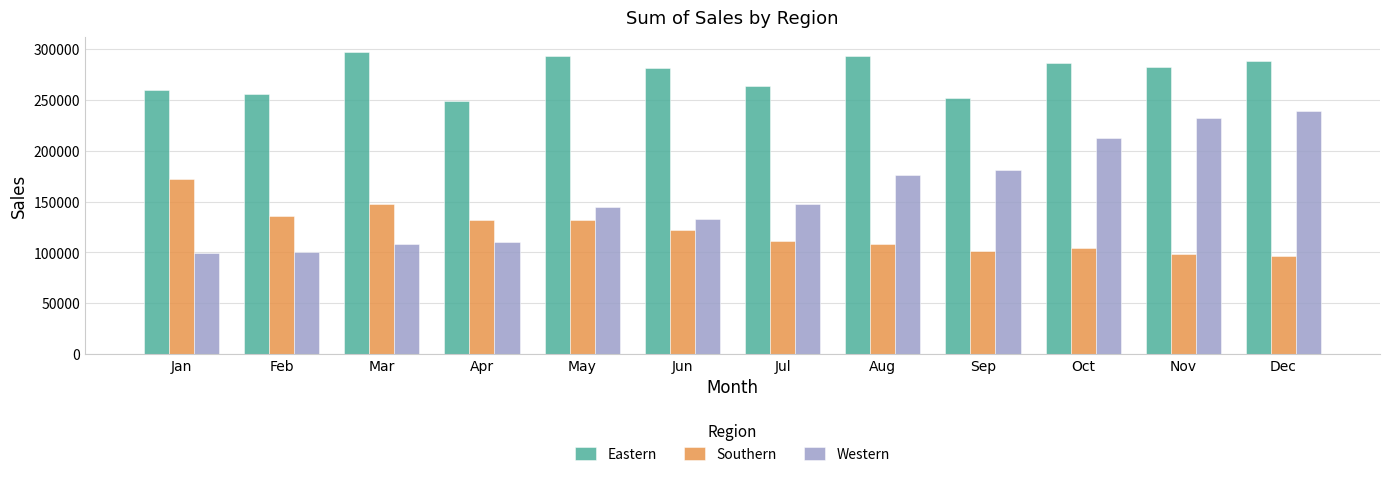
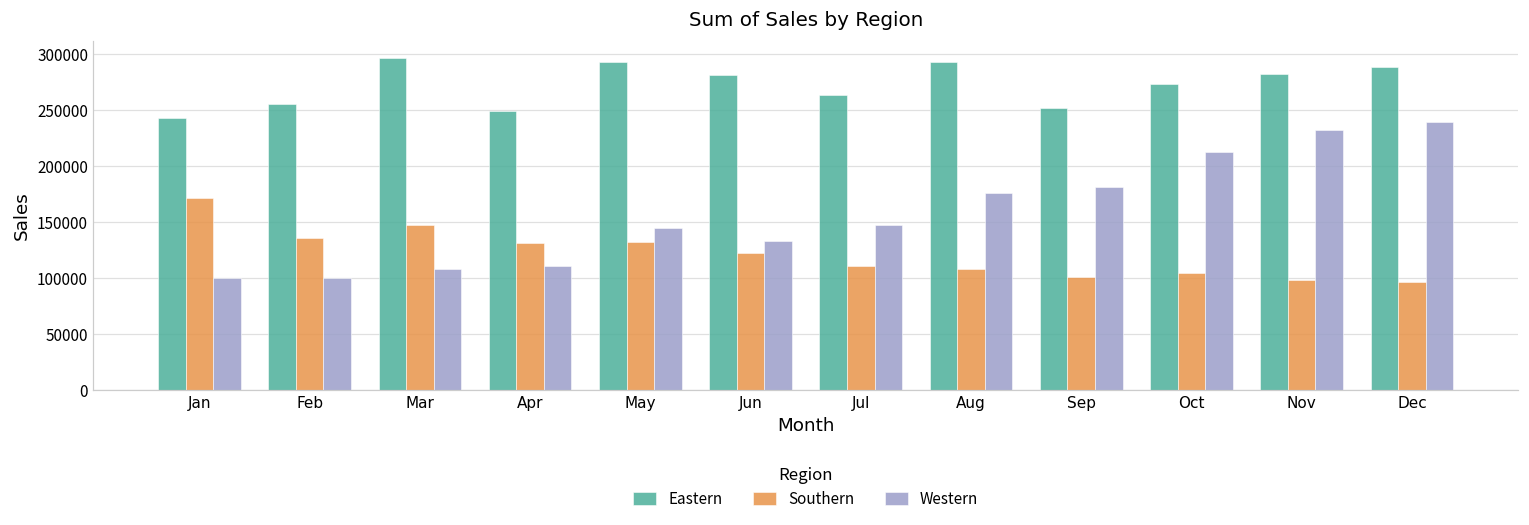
Eastern, Jan: 259000 -> 243000
Eastern, Oct: 287000 -> 274000
